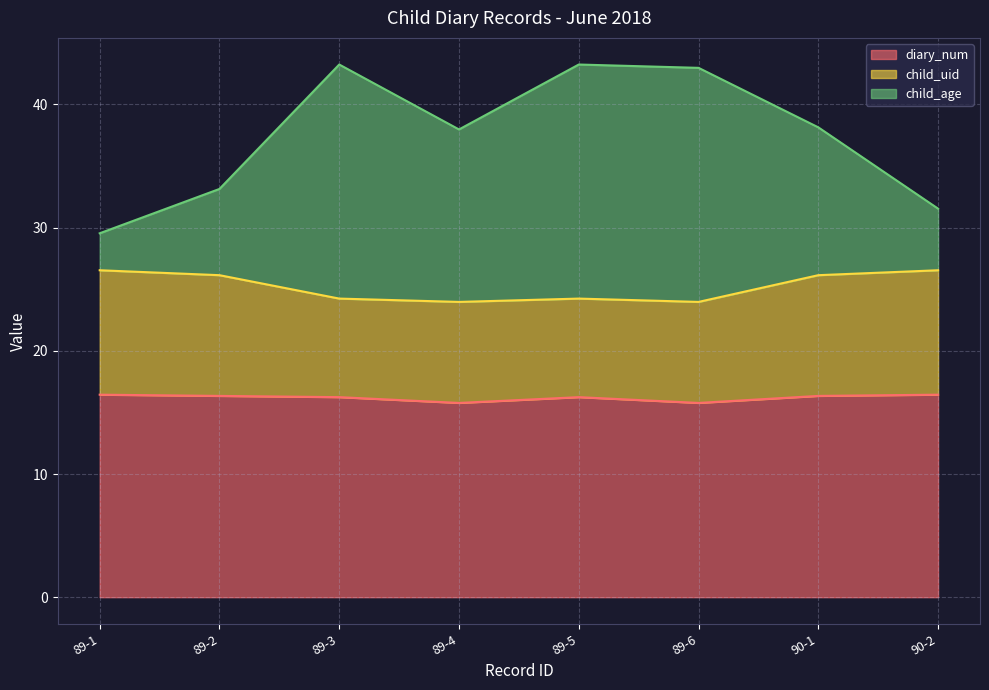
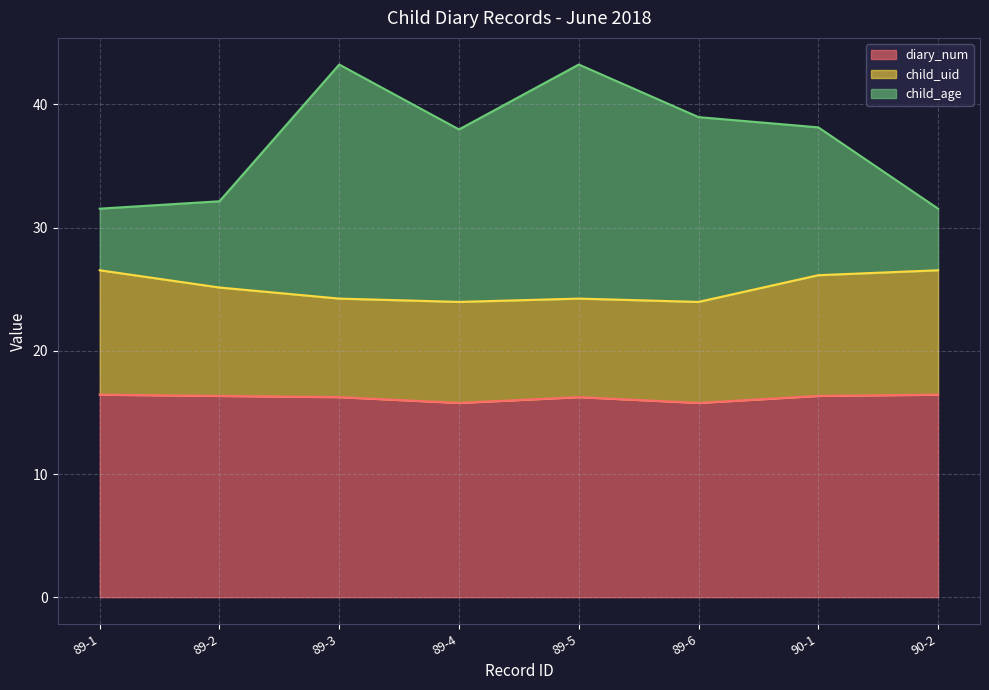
child_age, 89-1: 3 -> 5
child_uid, 89-2: 9.8 -> 8.8
child_age, 89-6: 19 -> 15
